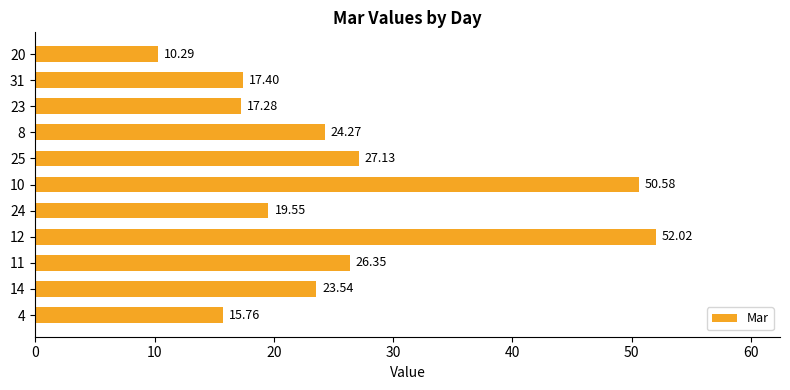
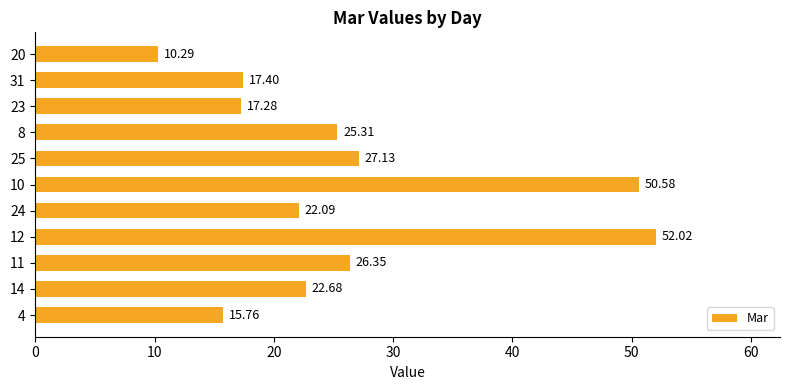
8: 24.27 -> 25.31
24: 19.55 -> 22.09
14: 23.54 -> 22.68
